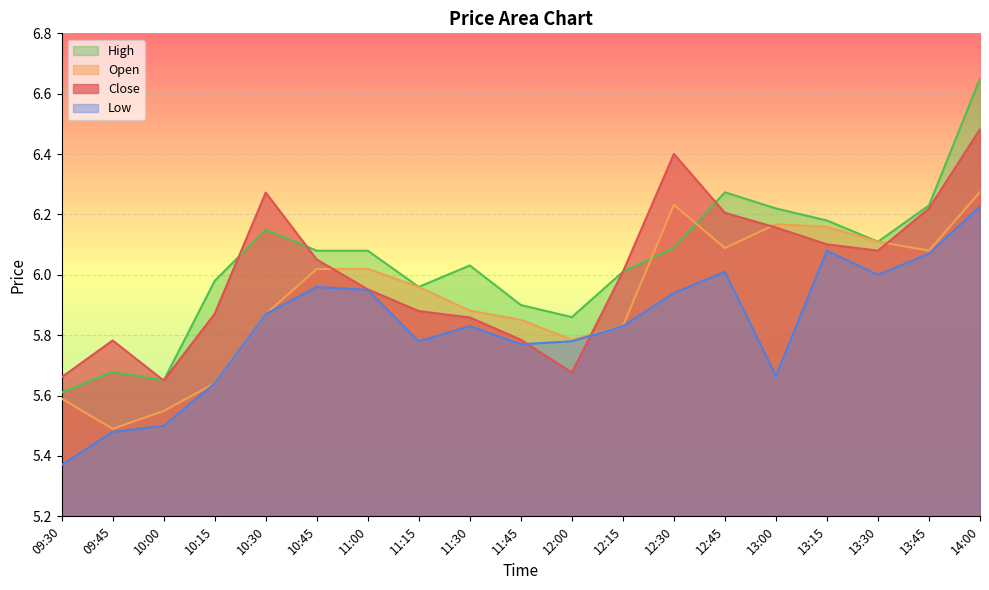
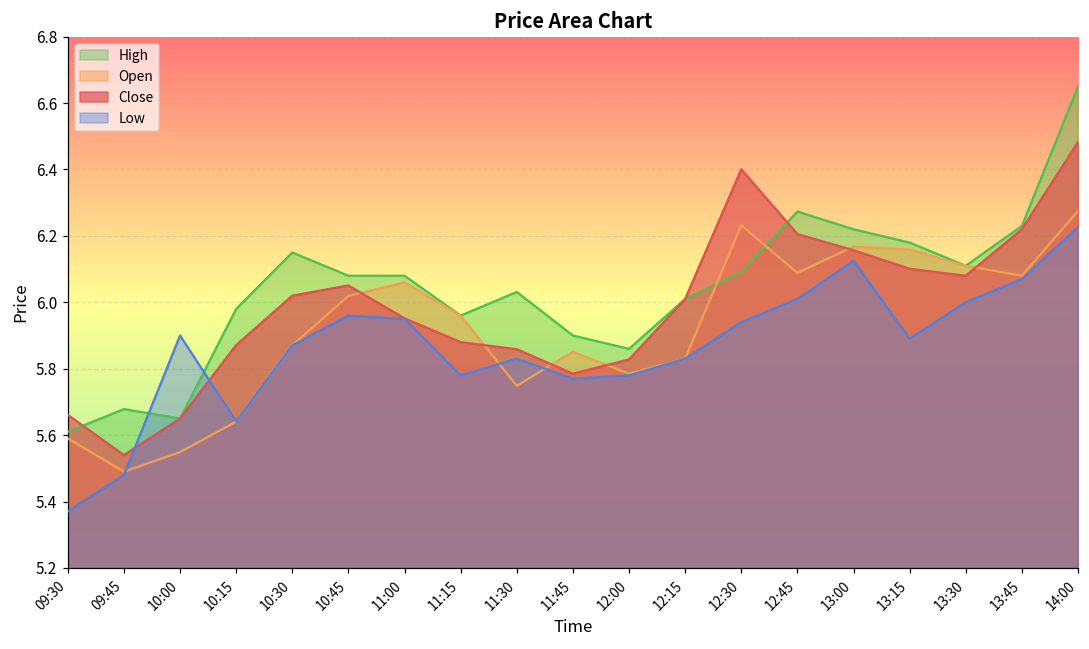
Close, 09:45: 5.78 -> 5.54
Low, 10:00: 5.5 -> 5.9
Close, 10:30: 6.27 -> 6.02
Open, 11:00: 6.02 -> 6.06
Open, 11:30: 5.88 -> 5.75
Close, 12:00: 5.68 -> 5.83
Low, 13:00: 5.67 -> 6.13
Low, 13:15: 6.08 -> 5.89
